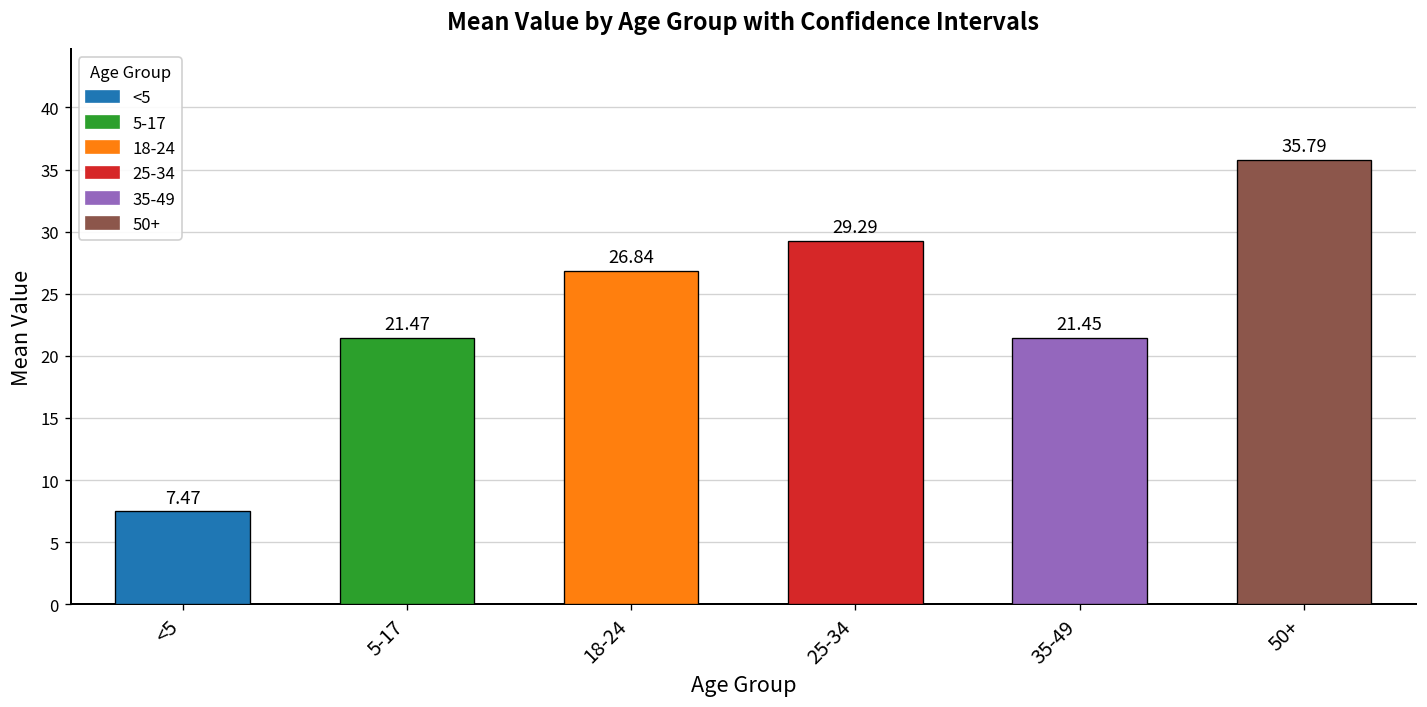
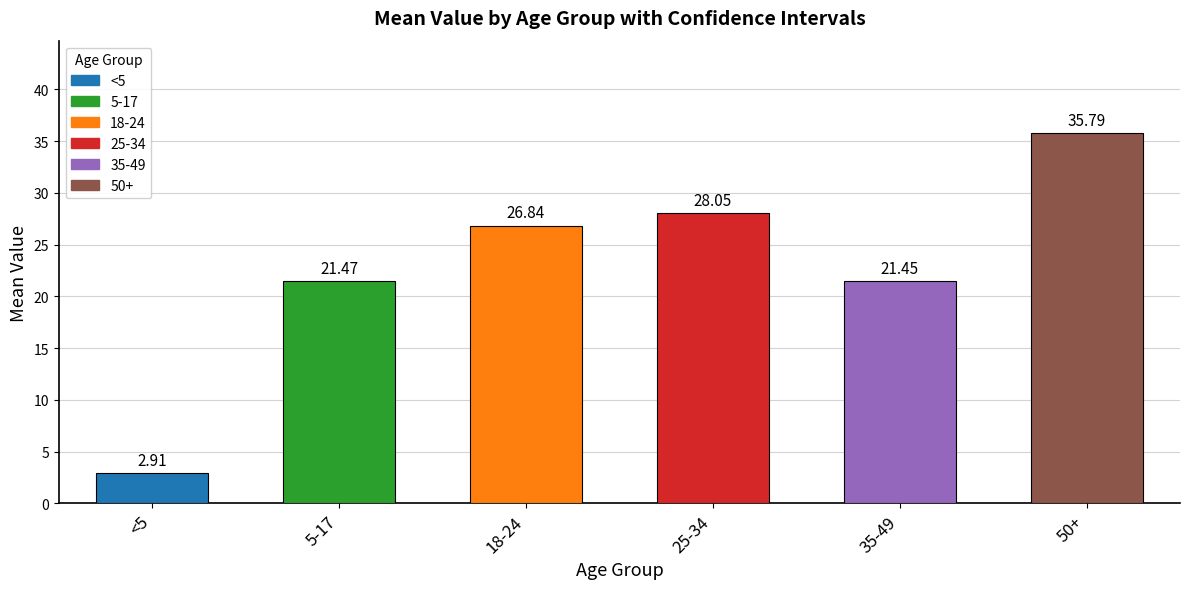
<5: 7.47 -> 2.91
25-34: 29.29 -> 28.05
